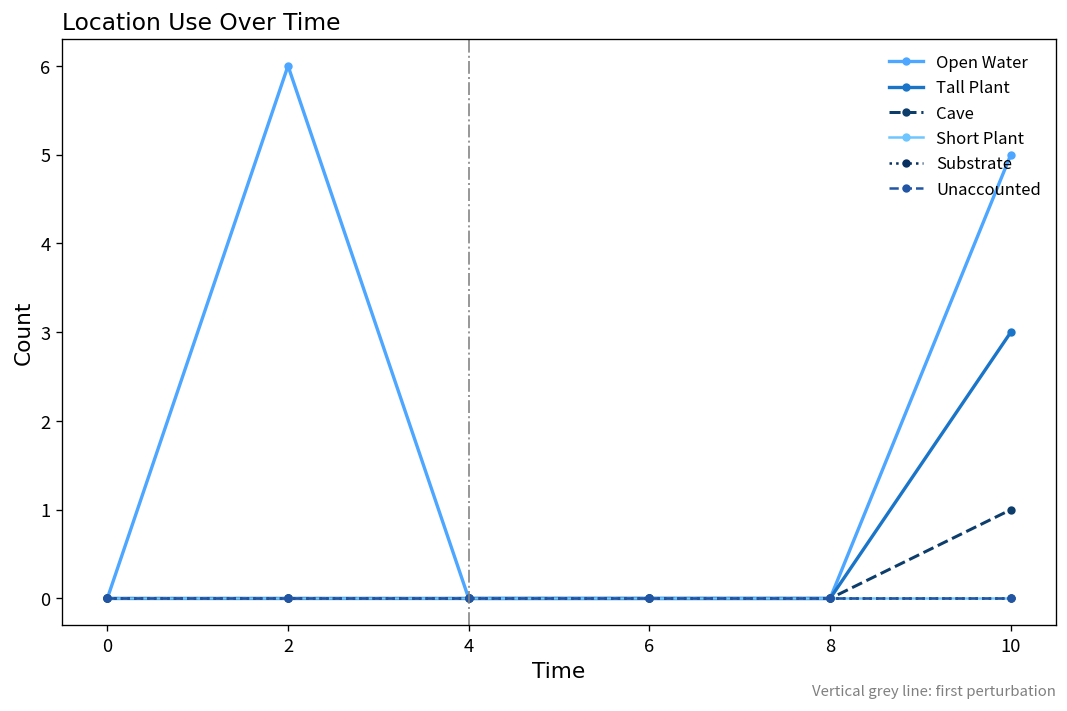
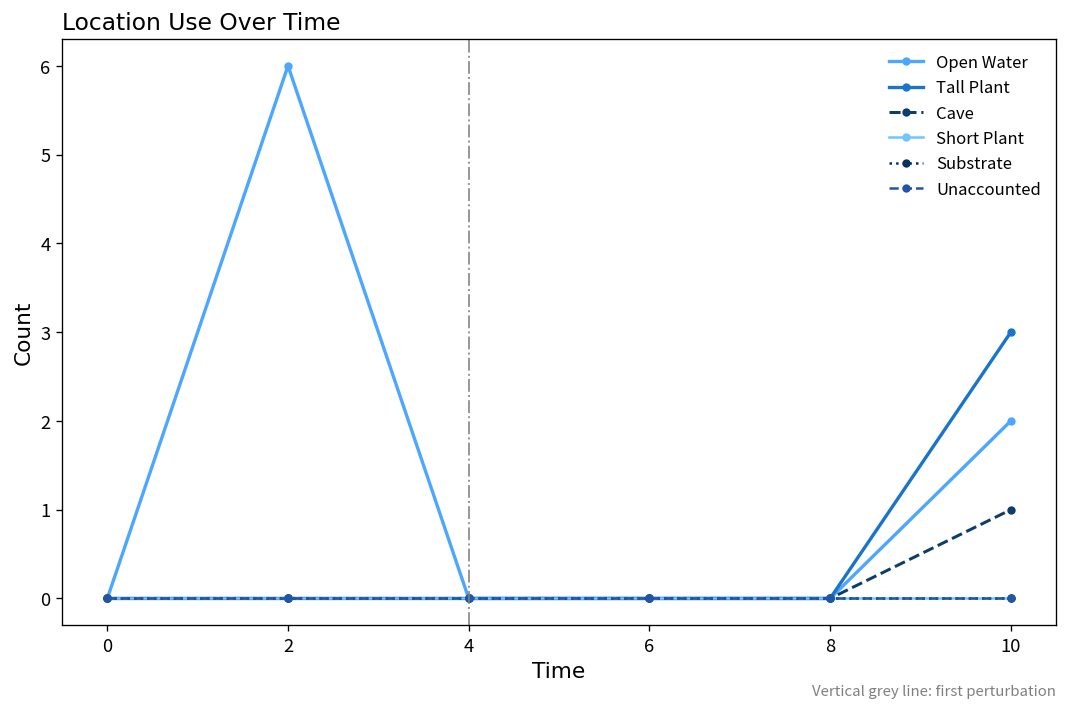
Open Water, 10: 5 -> 2
